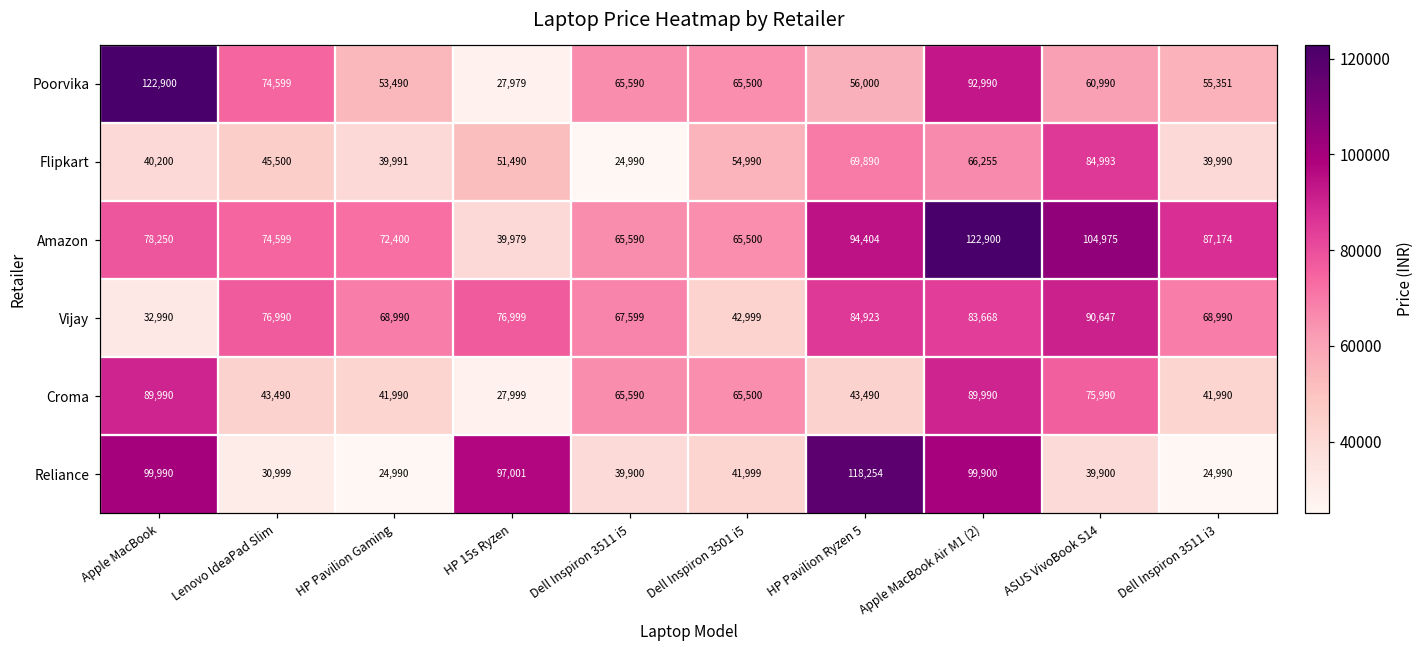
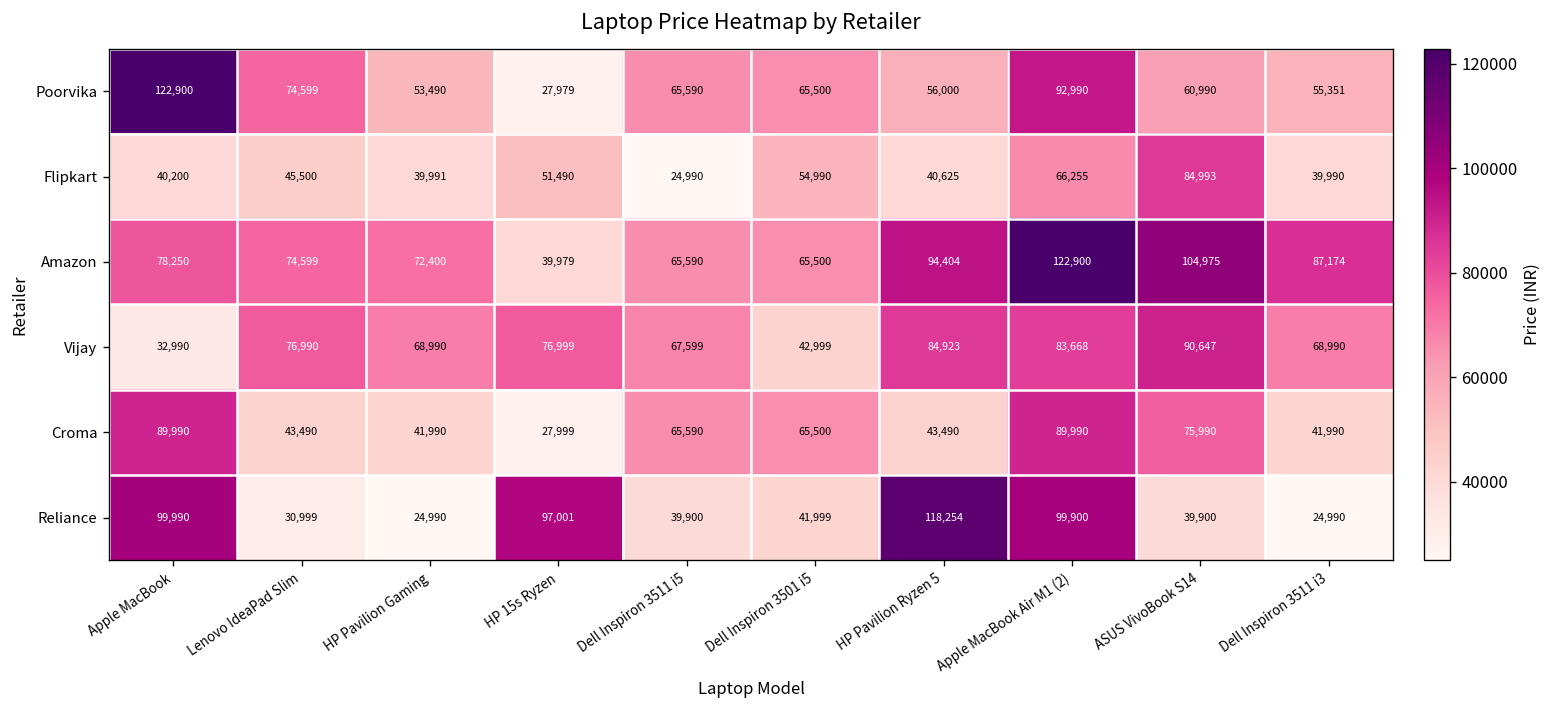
Flipkart, HP Pavilion Ryzen 5: 69,890 -> 40,625
